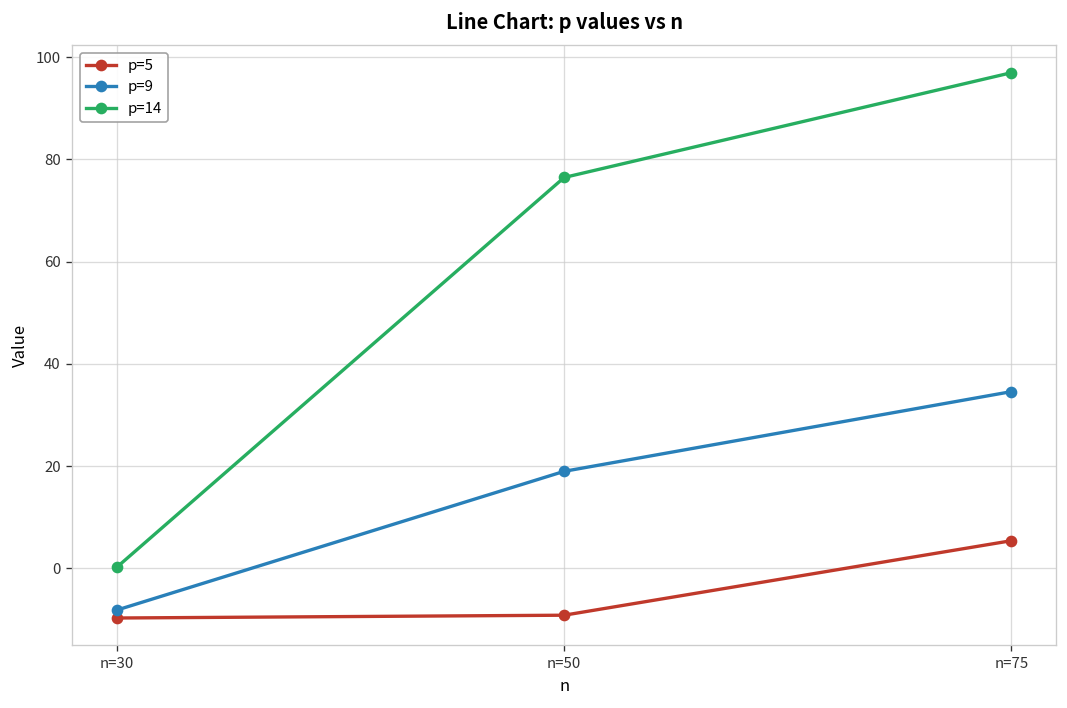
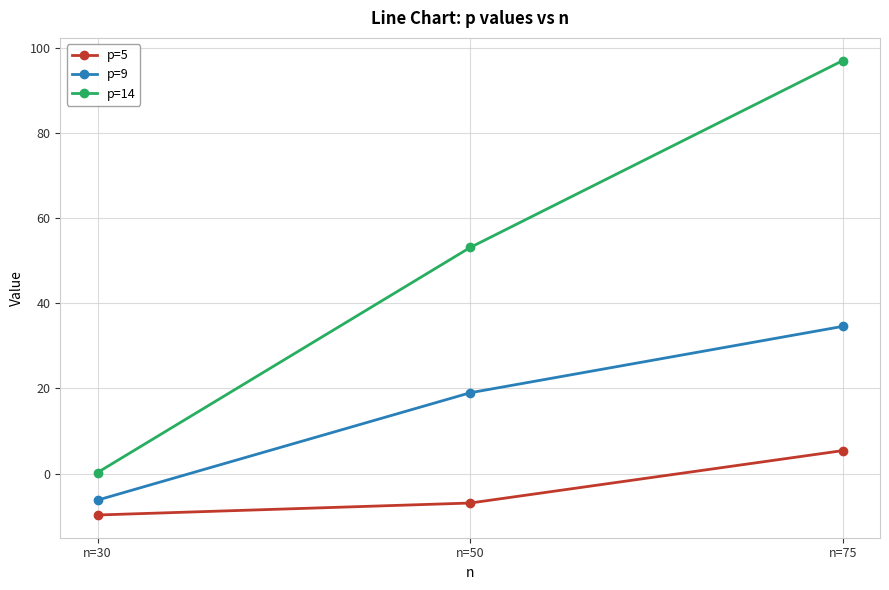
p=9, n=30: -8 -> -6
p=5, n=50: -9 -> -7
p=14, n=50: 76 -> 53
